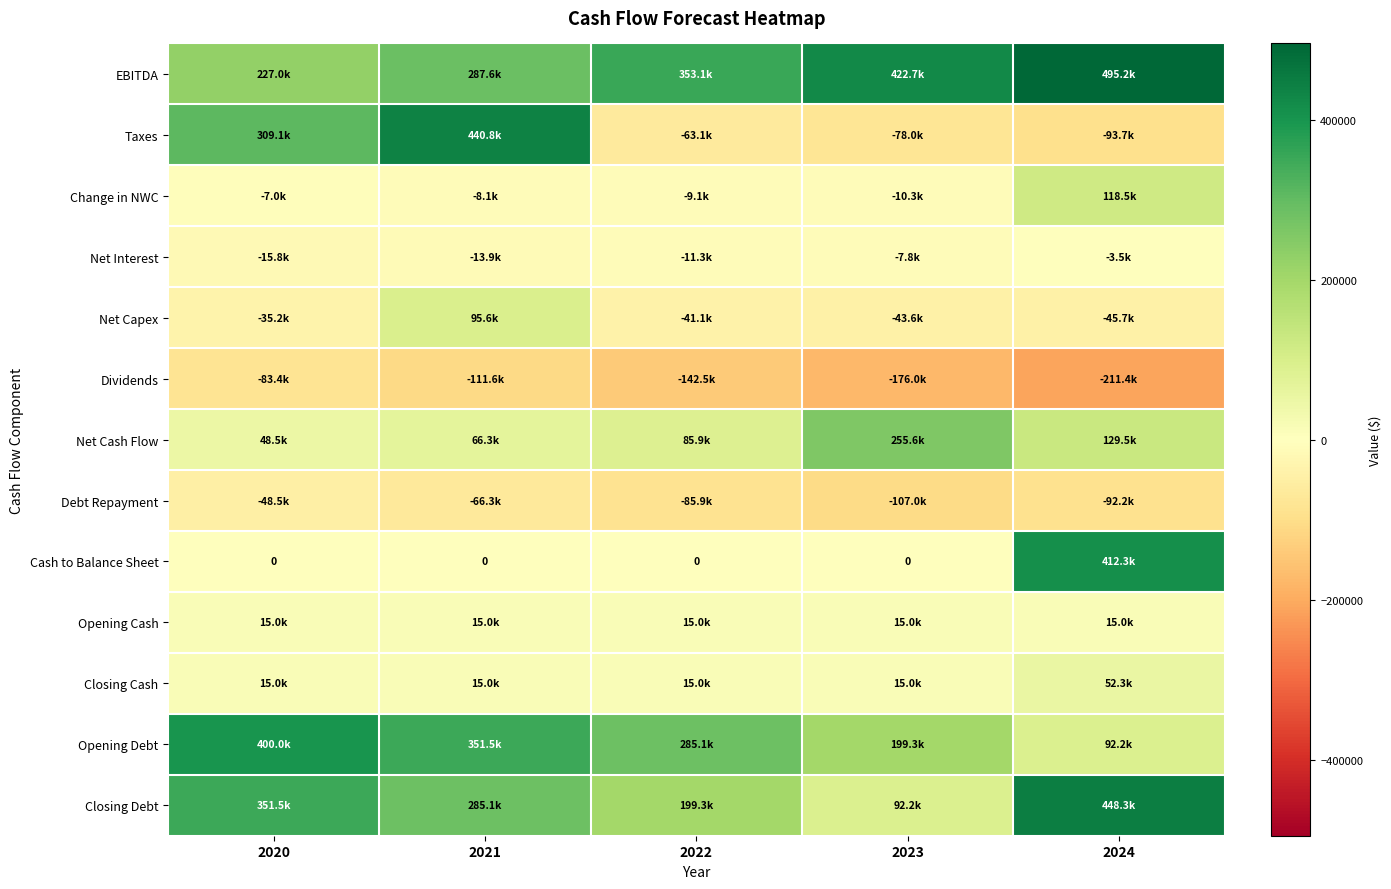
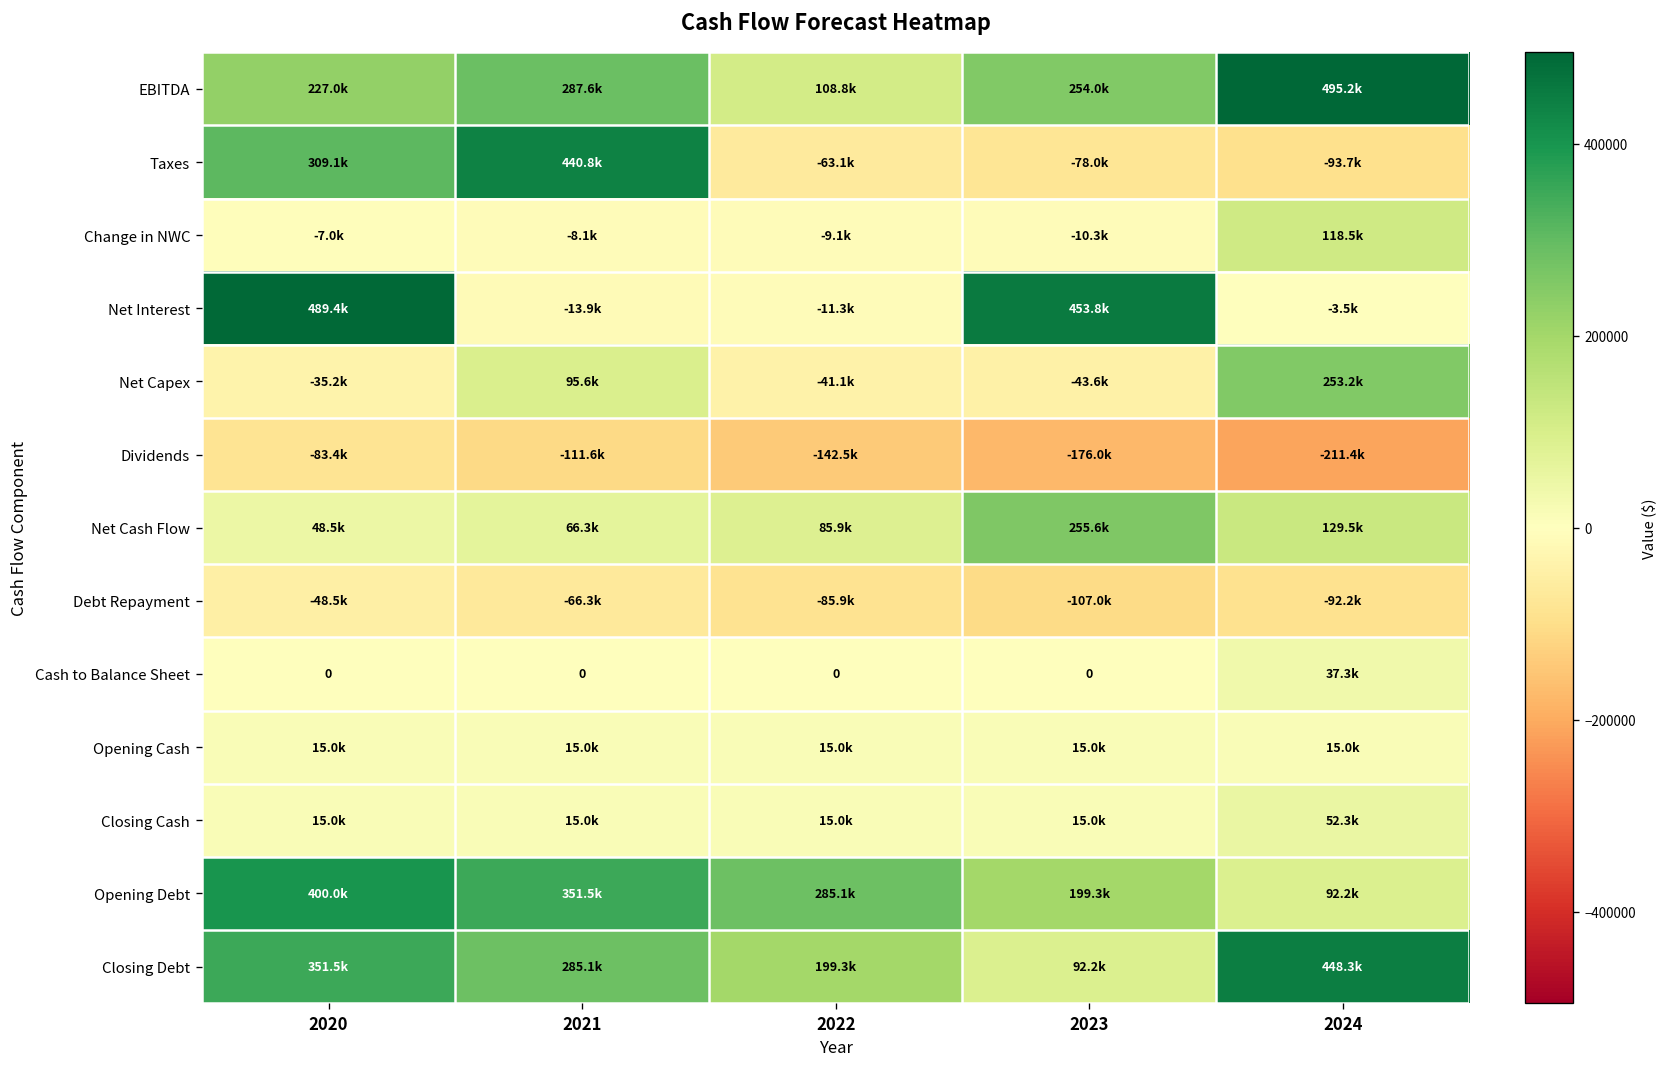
EBITDA, 2022: 353.1k -> 108.8k
EBITDA, 2023: 422.7k -> 254.0k
Net Interest, 2020: -15.8k -> 489.4k
Net Interest, 2023: -7.8k -> 453.8k
Net Capex, 2024: -45.7k -> 253.2k
Cash to Balance Sheet, 2024: 412.3k -> 37.3k
